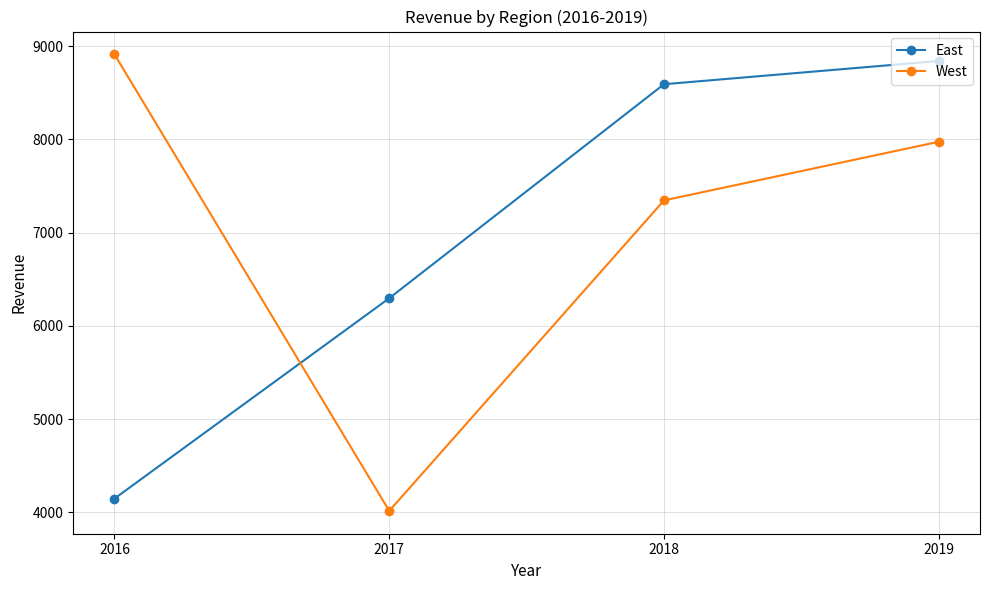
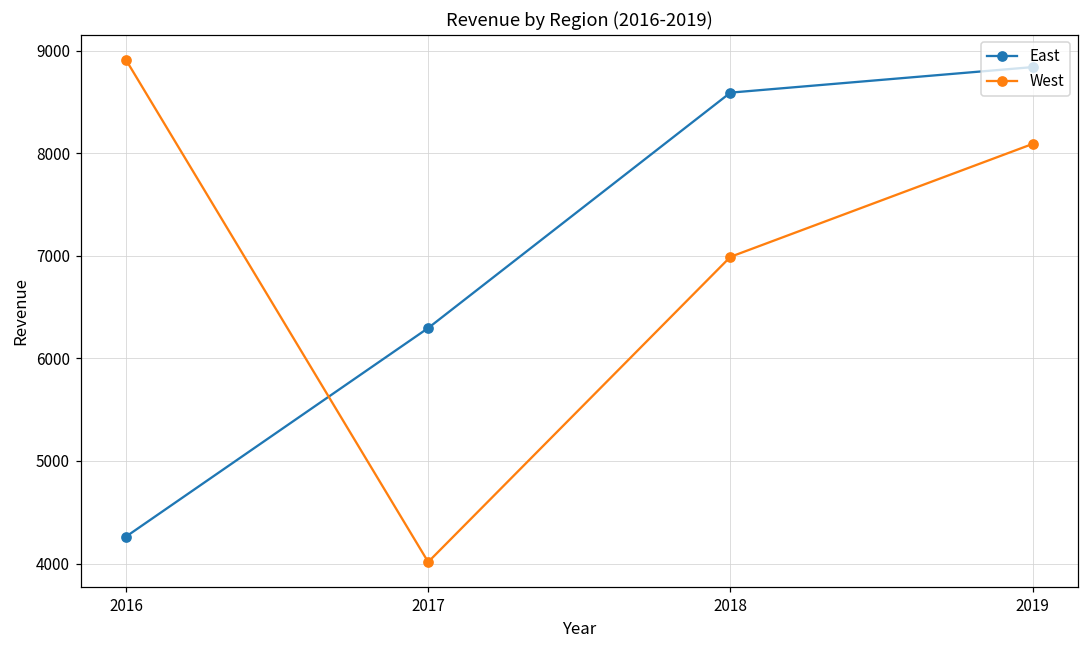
East, 2016: 4100 -> 4300
West, 2018: 7300 -> 7000
West, 2019: 8000 -> 8100
